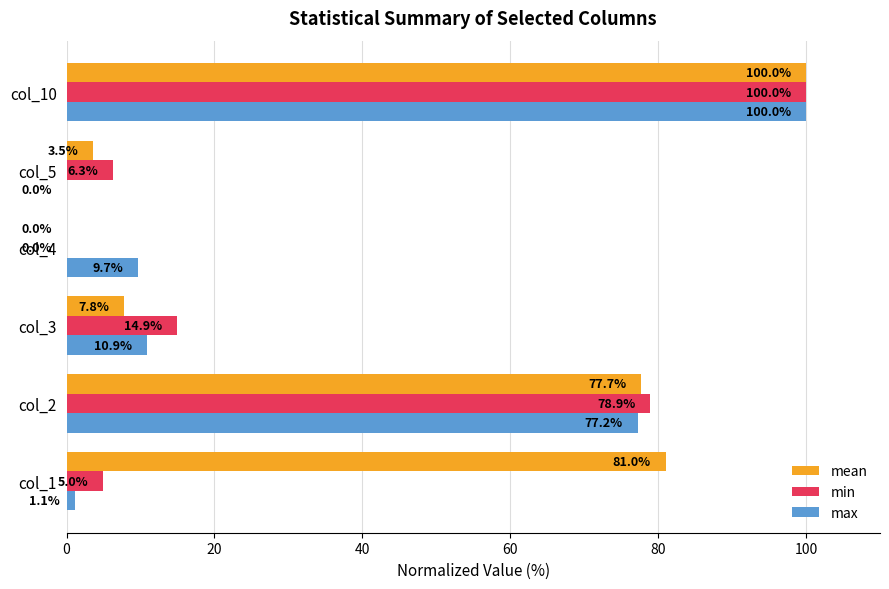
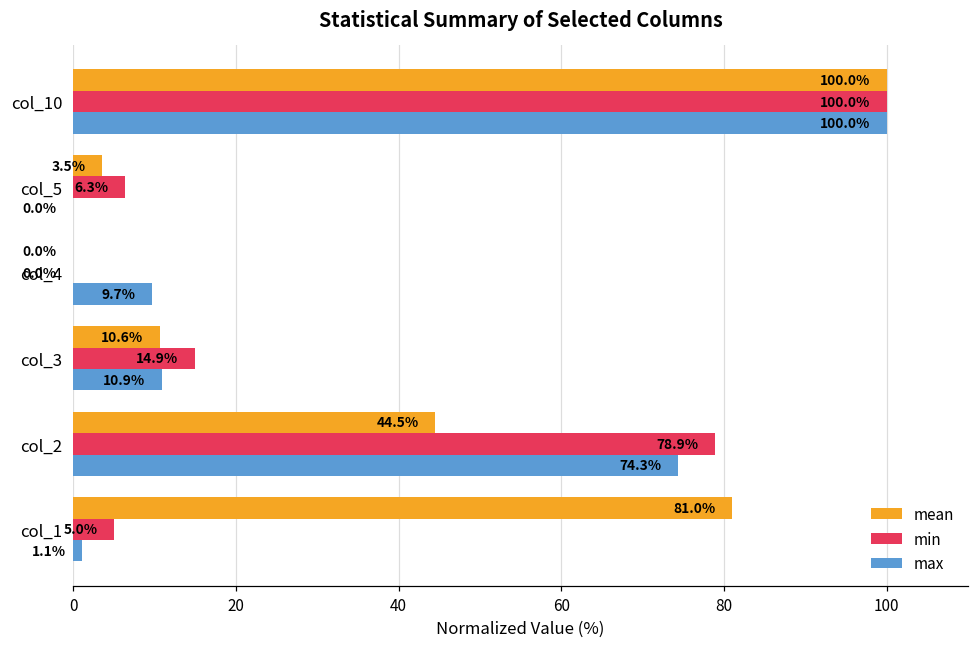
mean, col_3: 7.8% -> 10.6%
mean, col_2: 77.7% -> 44.5%
max, col_2: 77.2% -> 74.3%
